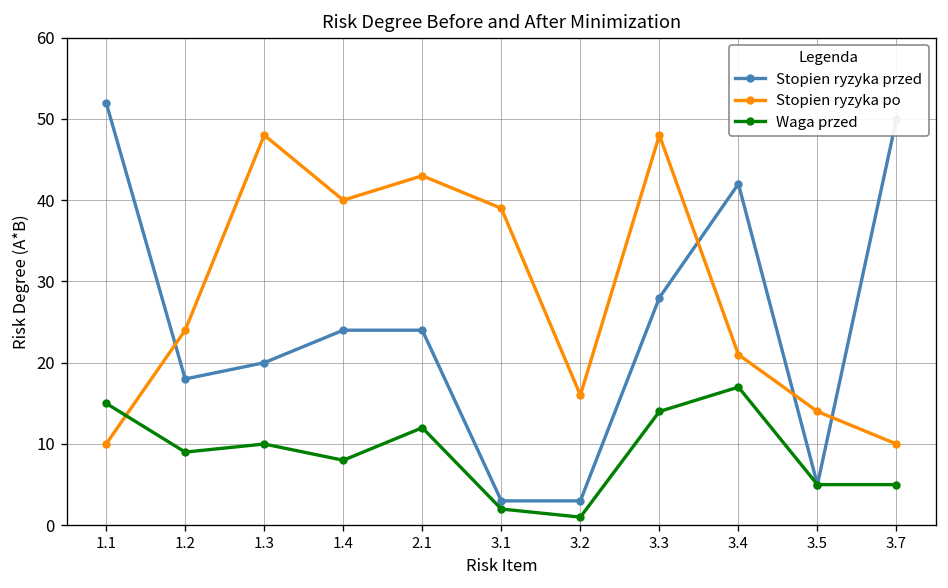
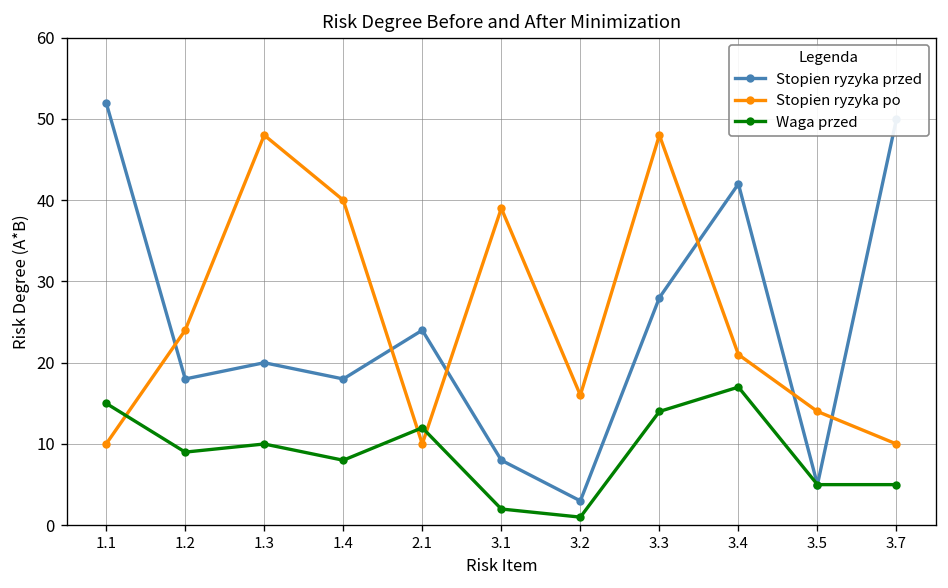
Stopien ryzyka przed, 1.4: 24 -> 18
Stopien ryzyka po, 2.1: 43 -> 10
Stopien ryzyka przed, 3.1: 3 -> 8
